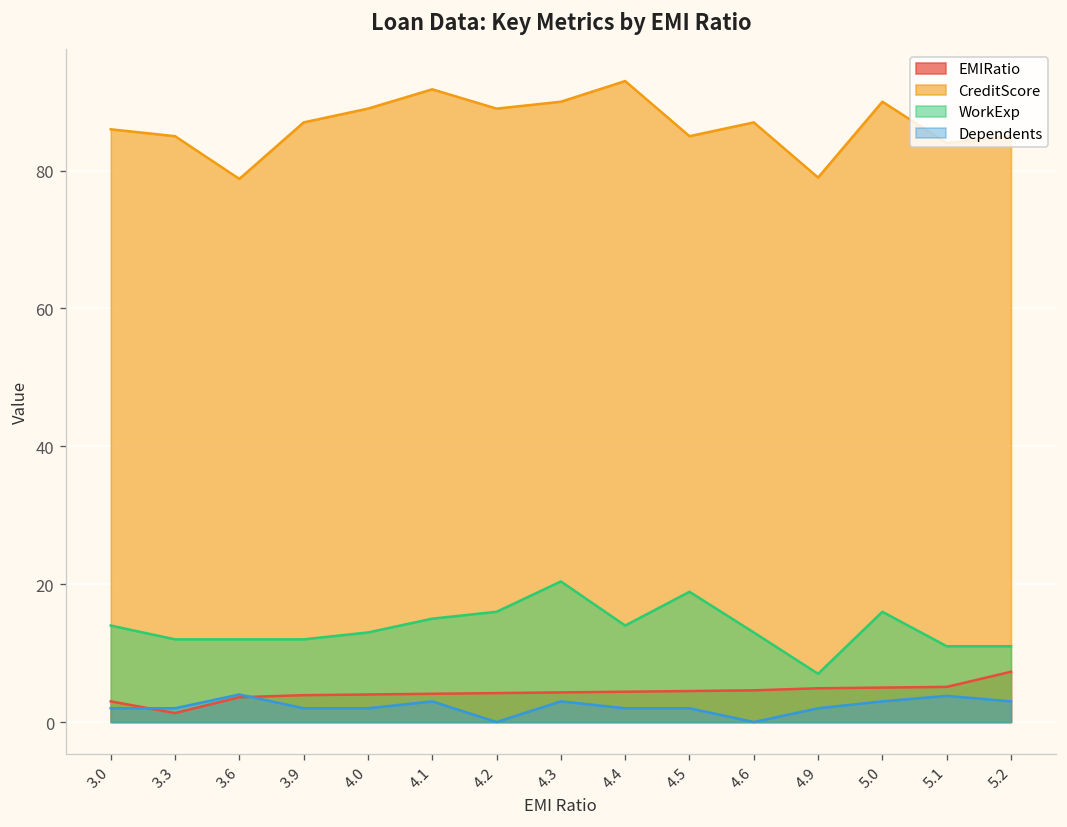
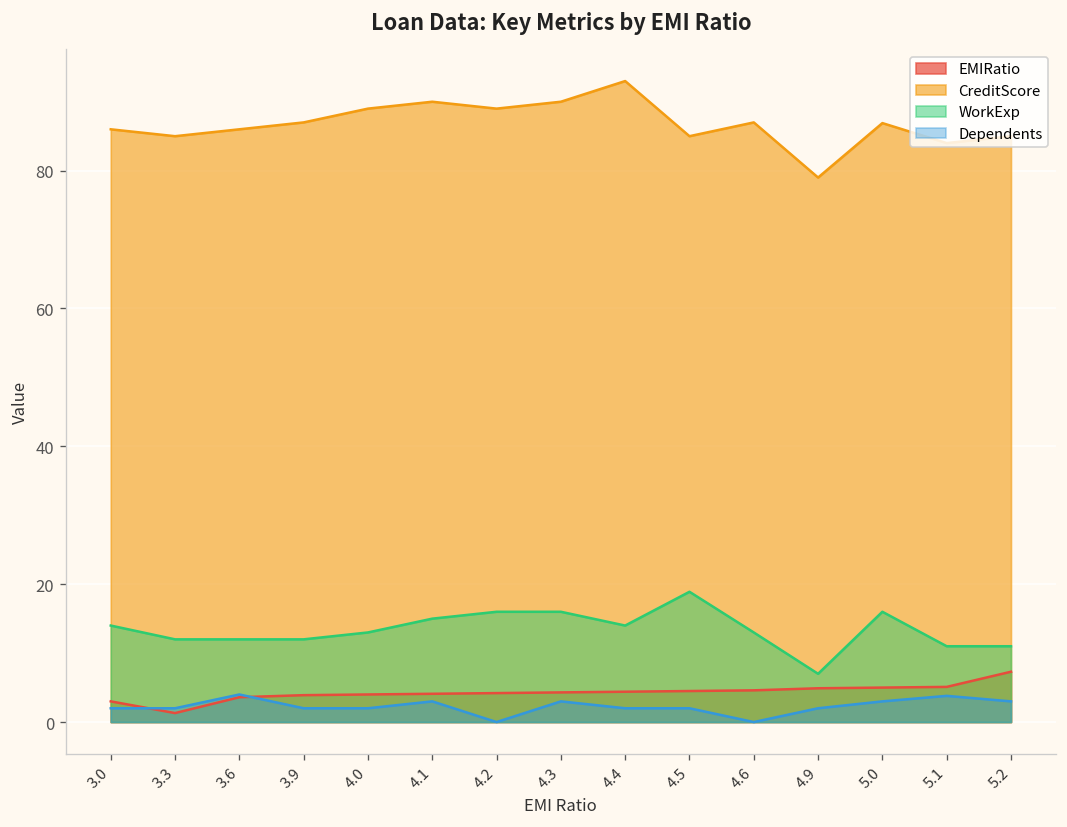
CreditScore, 3.6: 79 -> 86
CreditScore, 4.1: 92 -> 90
WorkExp, 4.3: 20 -> 16
CreditScore, 5.0: 90 -> 87
